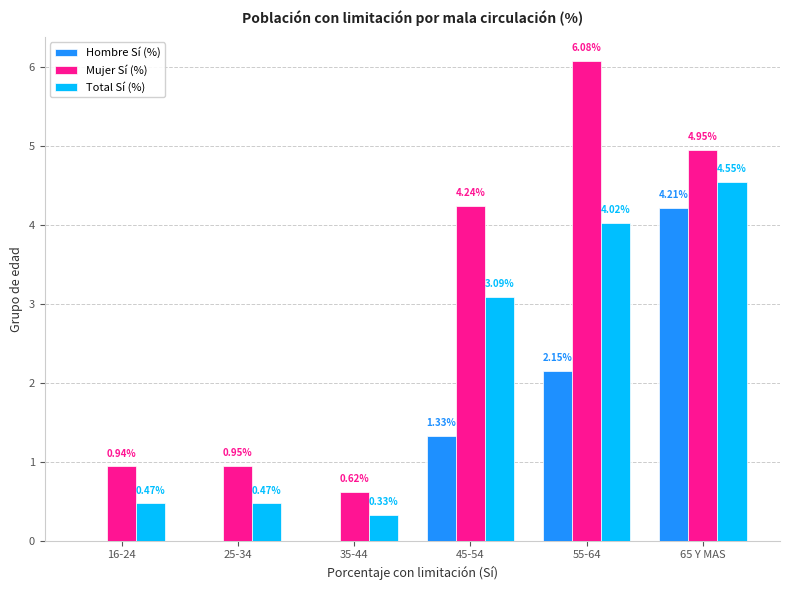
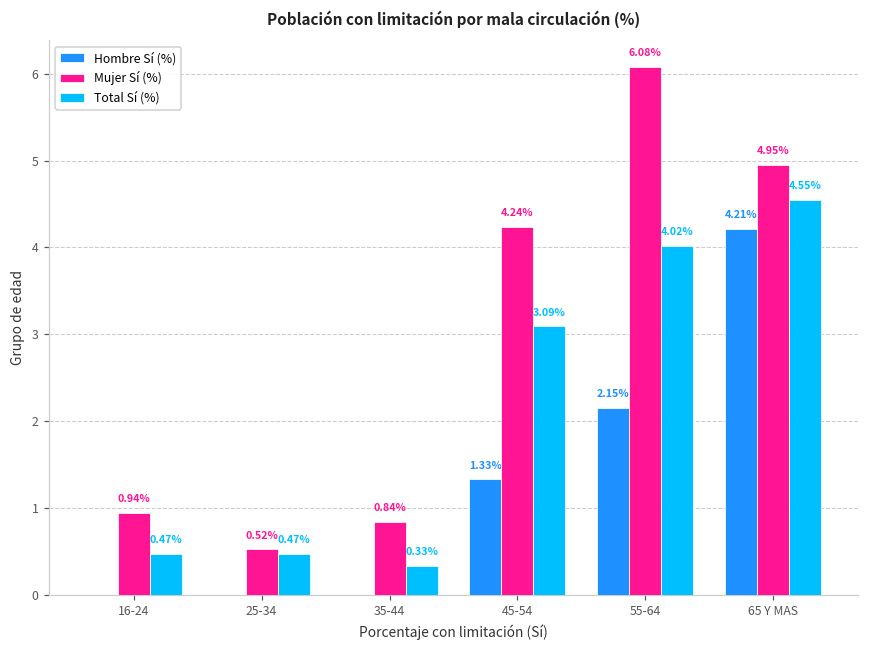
Mujer Sí (%), 25-34: 0.95% -> 0.52%
Mujer Sí (%), 35-44: 0.62% -> 0.84%
